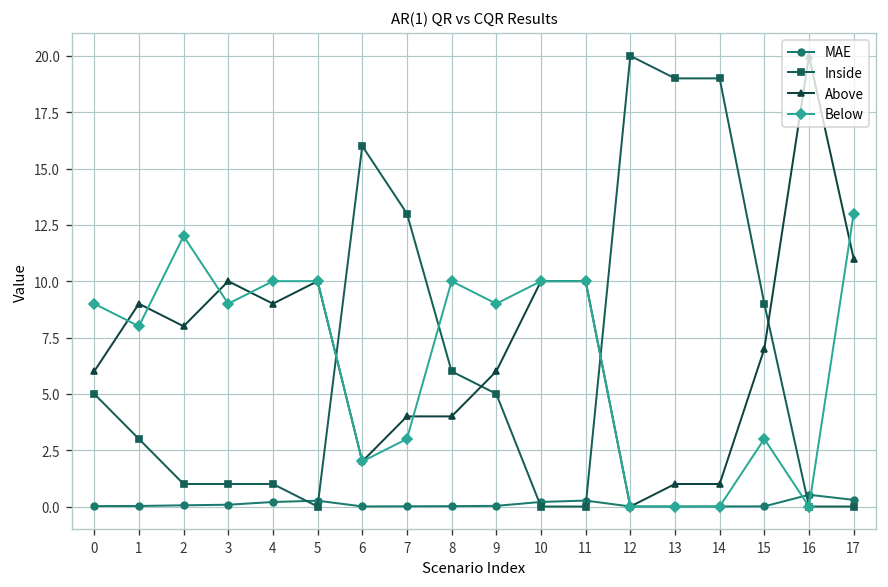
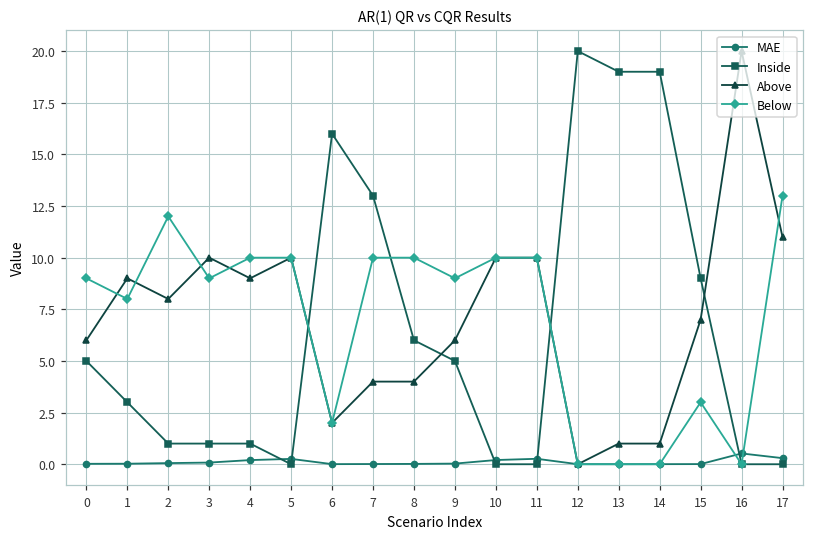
Below, 7: 3 -> 10
